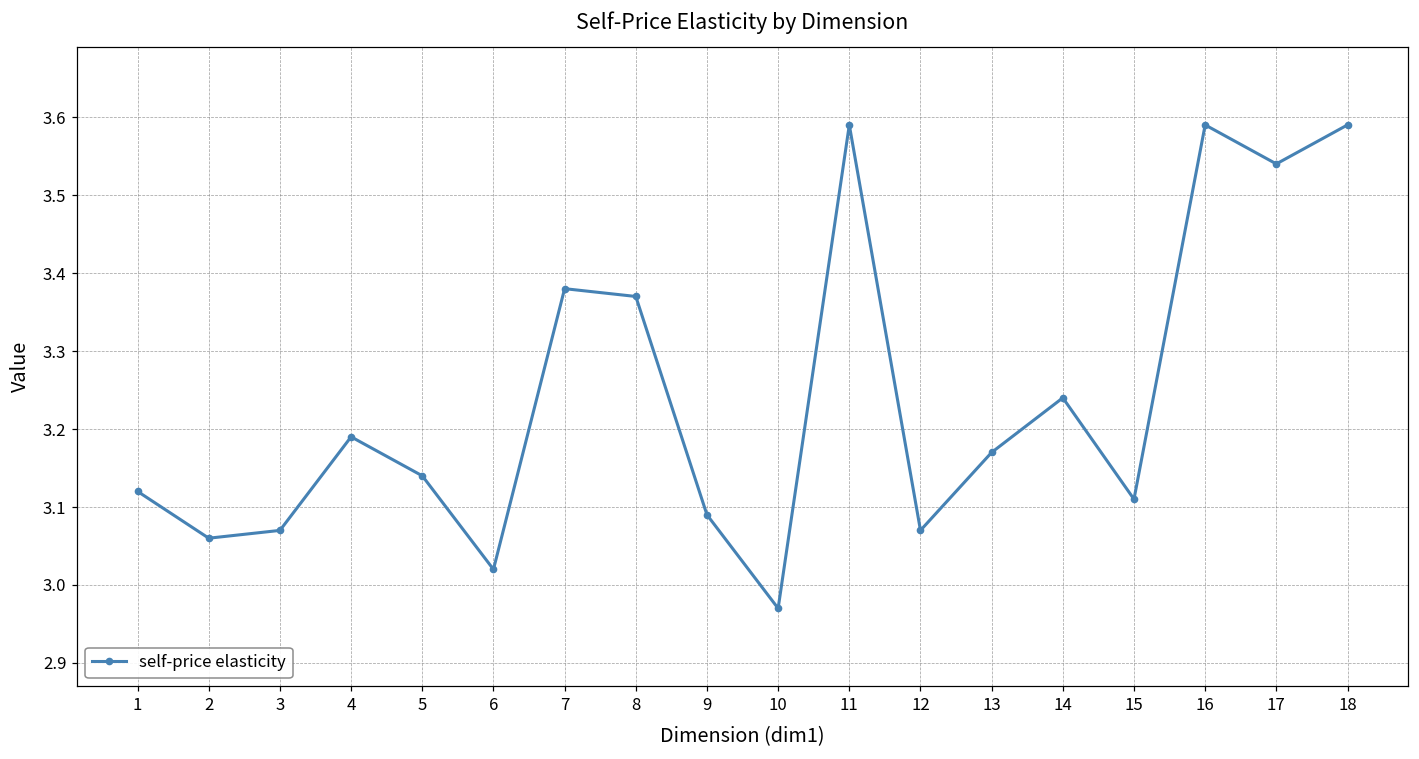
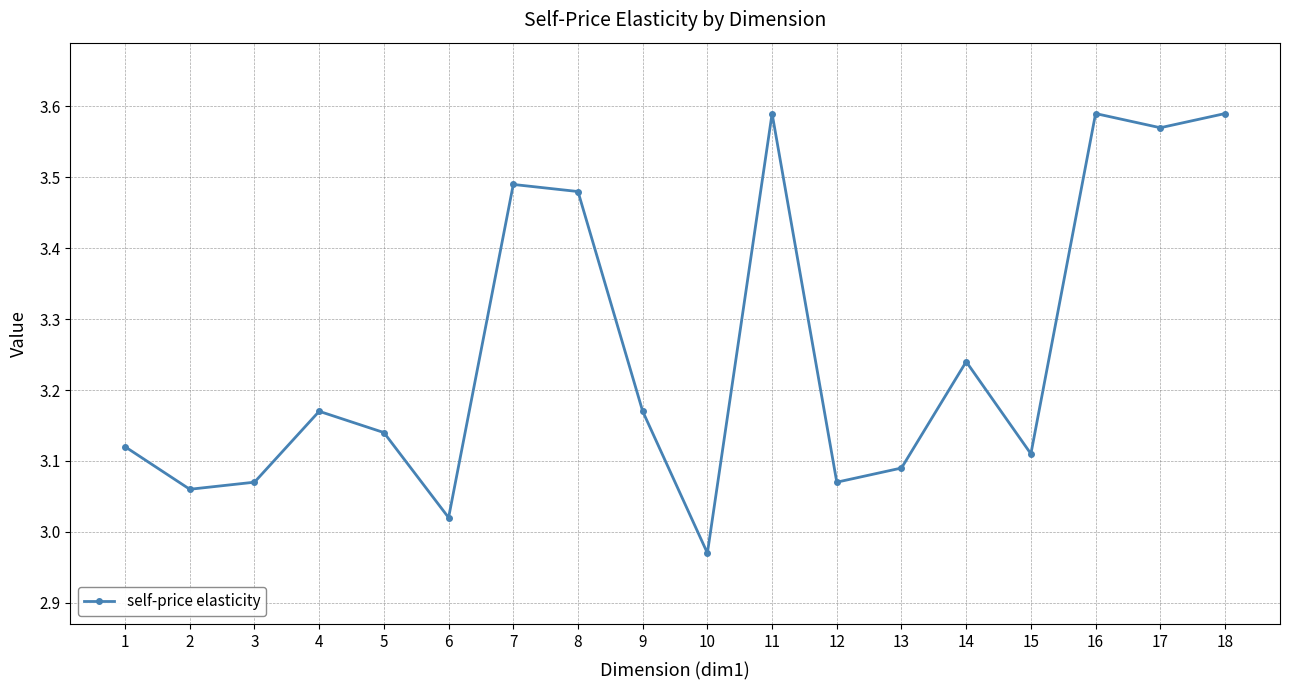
4: 3.19 -> 3.17
7: 3.38 -> 3.49
8: 3.37 -> 3.48
9: 3.09 -> 3.17
13: 3.17 -> 3.09
17: 3.54 -> 3.57
